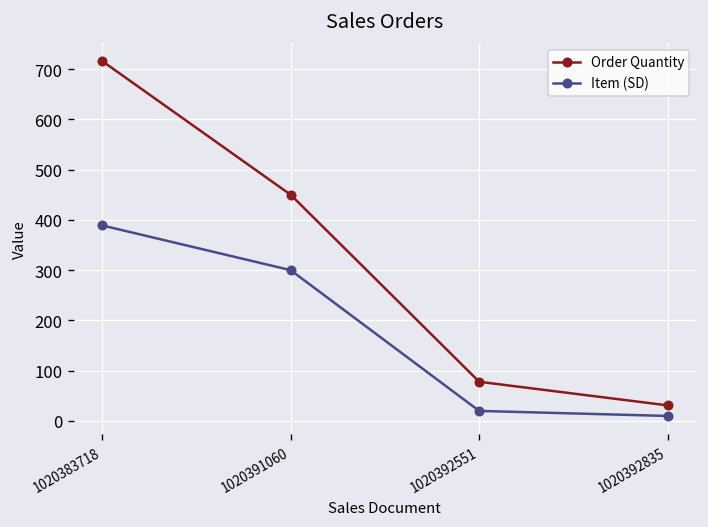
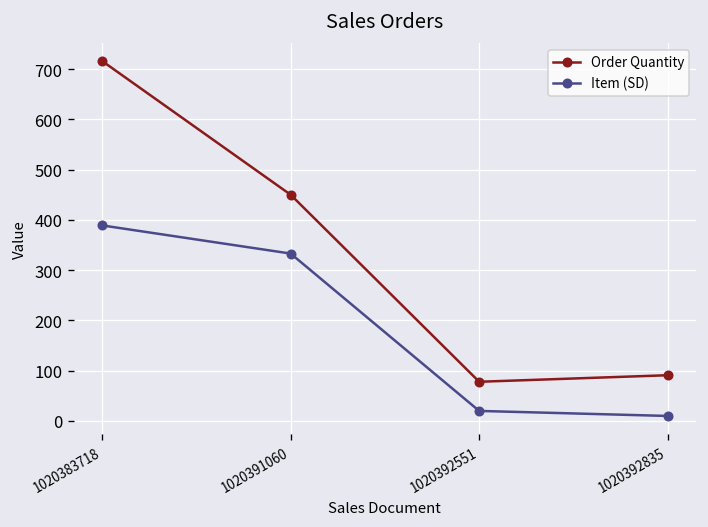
Item (SD), 1020391060: 300 -> 330
Order Quantity, 1020392835: 30 -> 90
